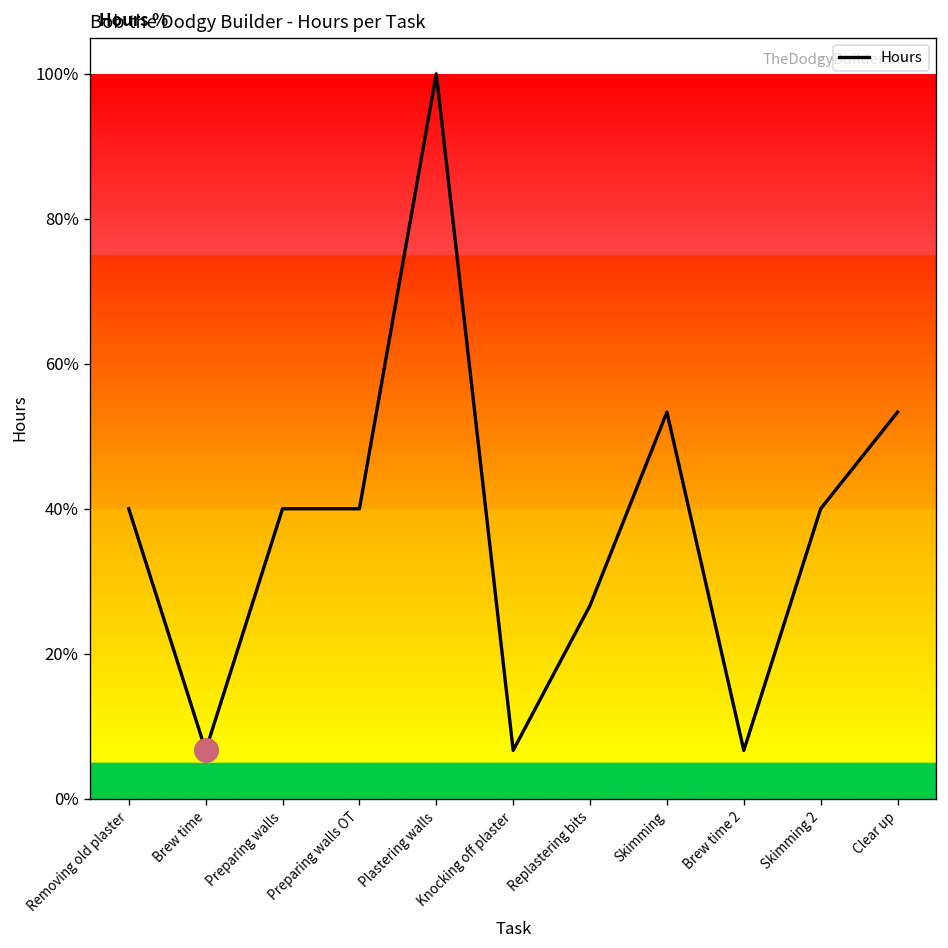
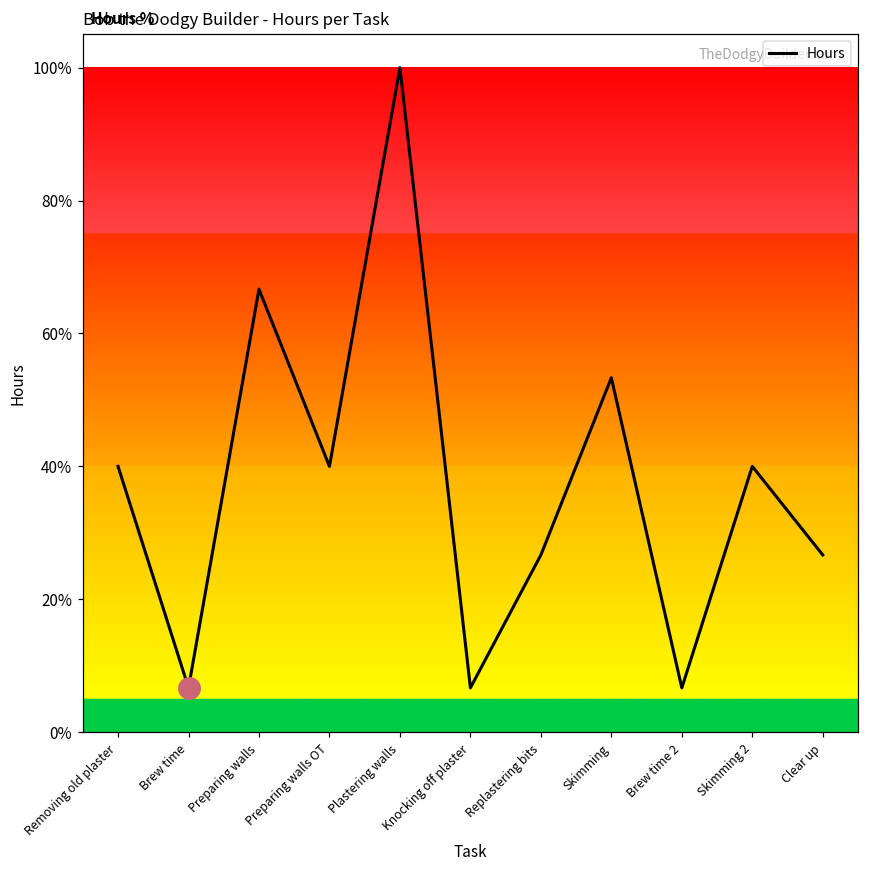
Hours, Preparing walls: 40% -> 67%
Hours, Clear up: 53% -> 27%
